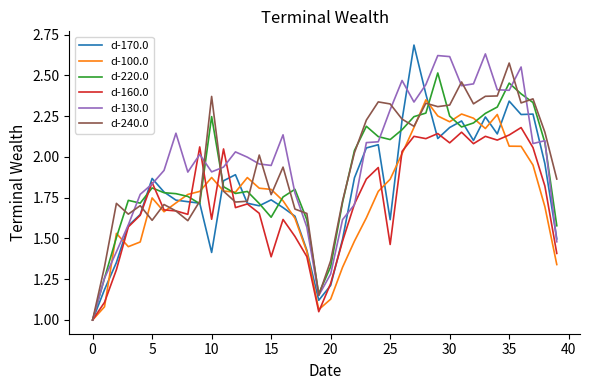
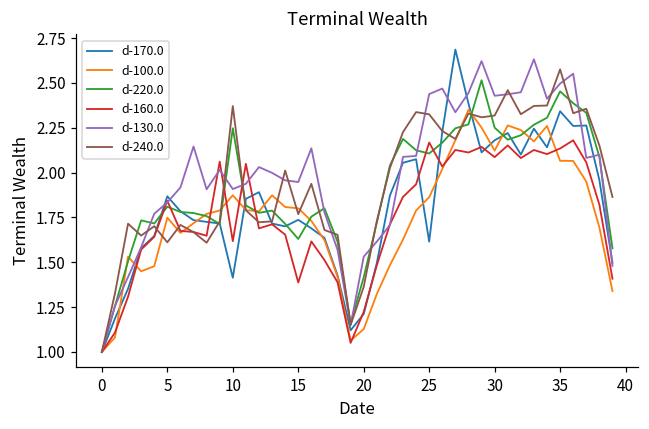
d-220.0, 20: 1.33 -> 1.42
d-130.0, 20: 1.28 -> 1.53
d-160.0, 25: 1.46 -> 2.17
d-130.0, 25: 2.29 -> 2.44
d-100.0, 30: 2.22 -> 2.12
d-130.0, 30: 2.62 -> 2.43
d-130.0, 35: 2.41 -> 2.50
